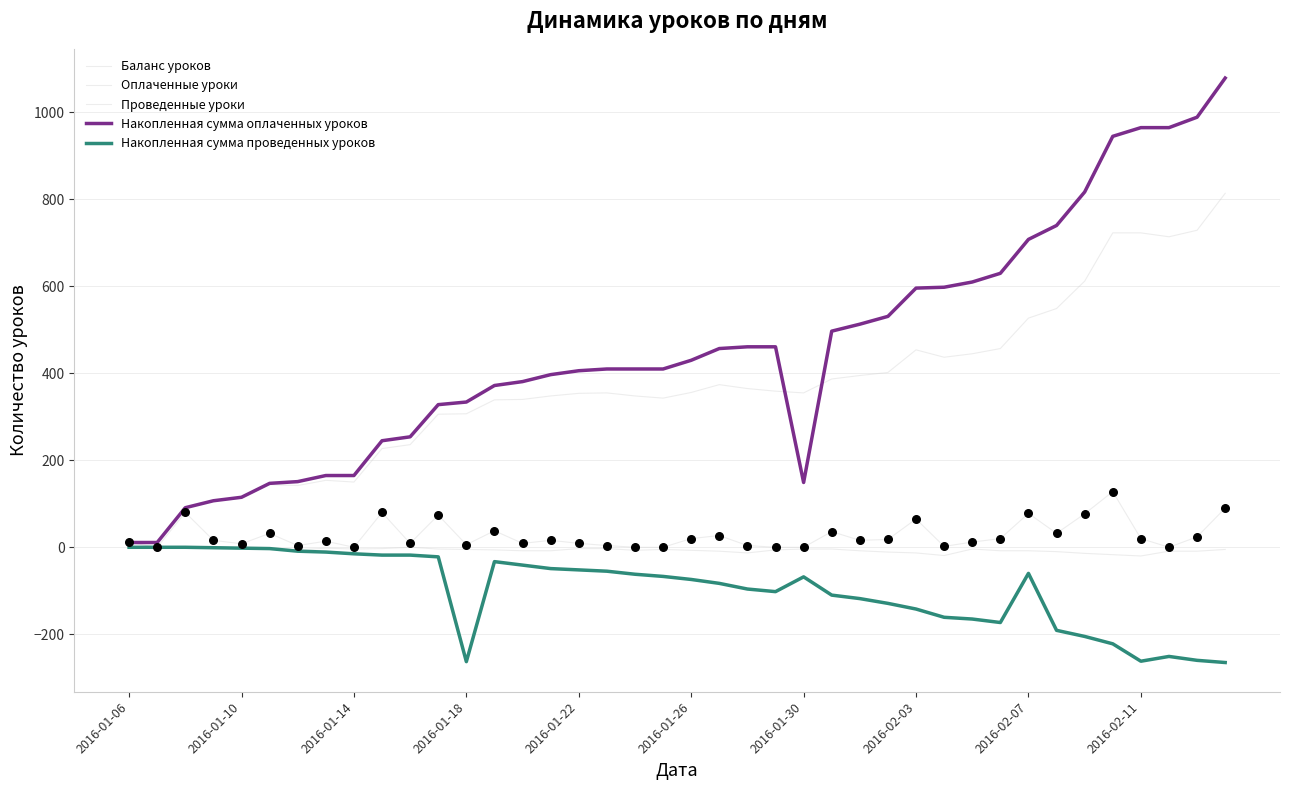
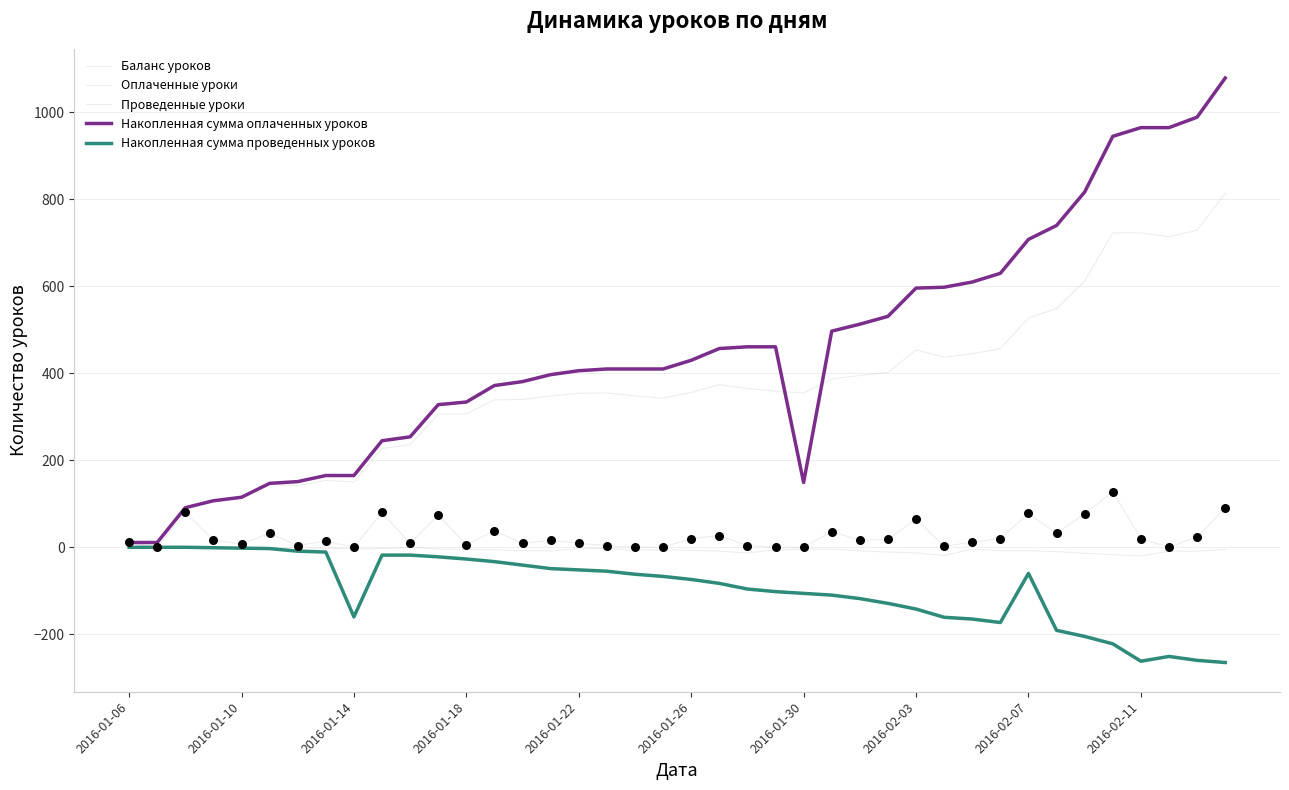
Накопленная сумма проведенных уроков, 2016-01-14: -20 -> -160
Накопленная сумма проведенных уроков, 2016-01-18: -260 -> -30
Накопленная сумма проведенных уроков, 2016-01-30: -70 -> -110
